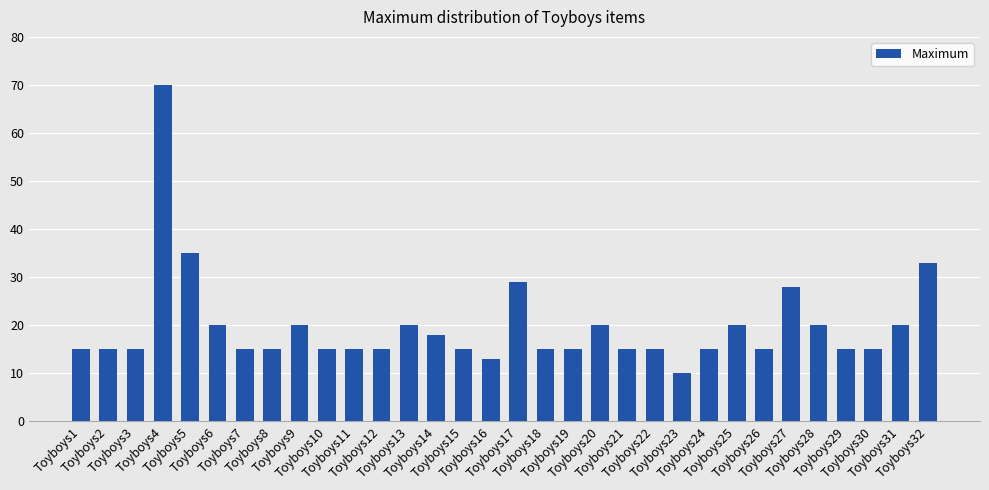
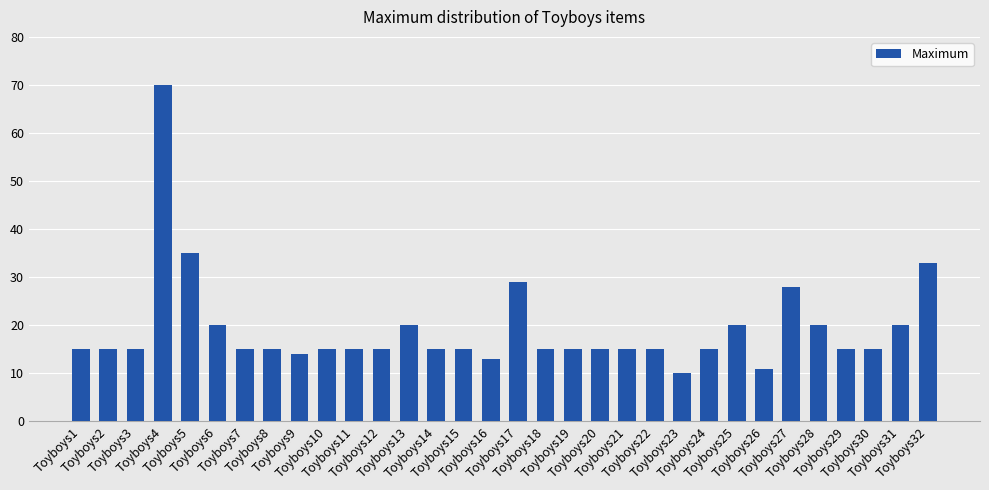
Toyboys9: 20 -> 14
Toyboys14: 18 -> 15
Toyboys20: 20 -> 15
Toyboys26: 15 -> 11
